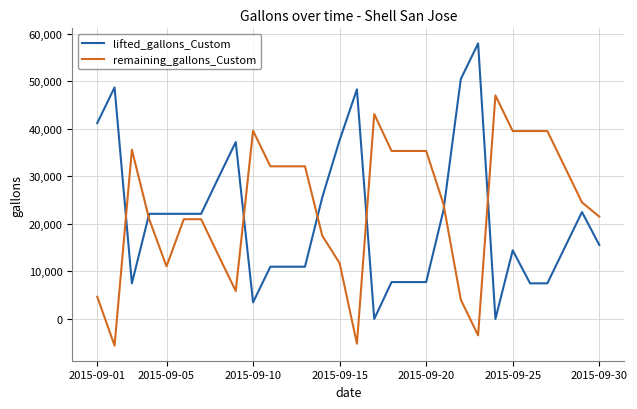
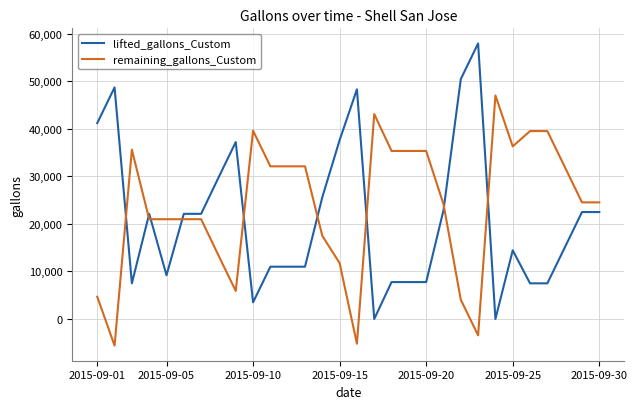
lifted_gallons_Custom, 2015-09-05: 22,000 -> 9,000
remaining_gallons_Custom, 2015-09-05: 11,000 -> 21,000
remaining_gallons_Custom, 2015-09-25: 40,000 -> 36,000
lifted_gallons_Custom, 2015-09-30: 16,000 -> 23,000
remaining_gallons_Custom, 2015-09-30: 22,000 -> 25,000
